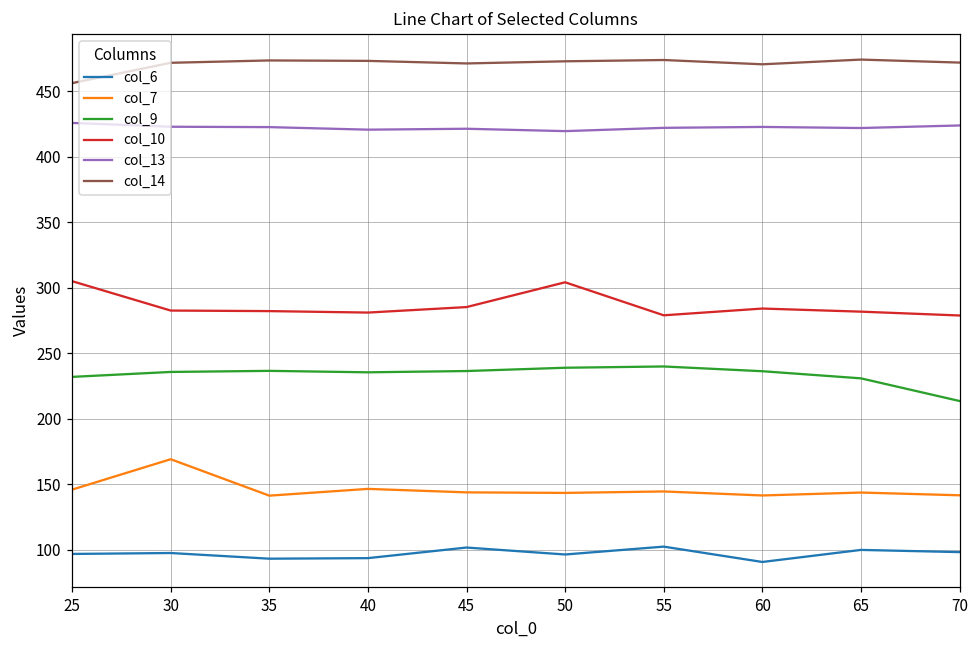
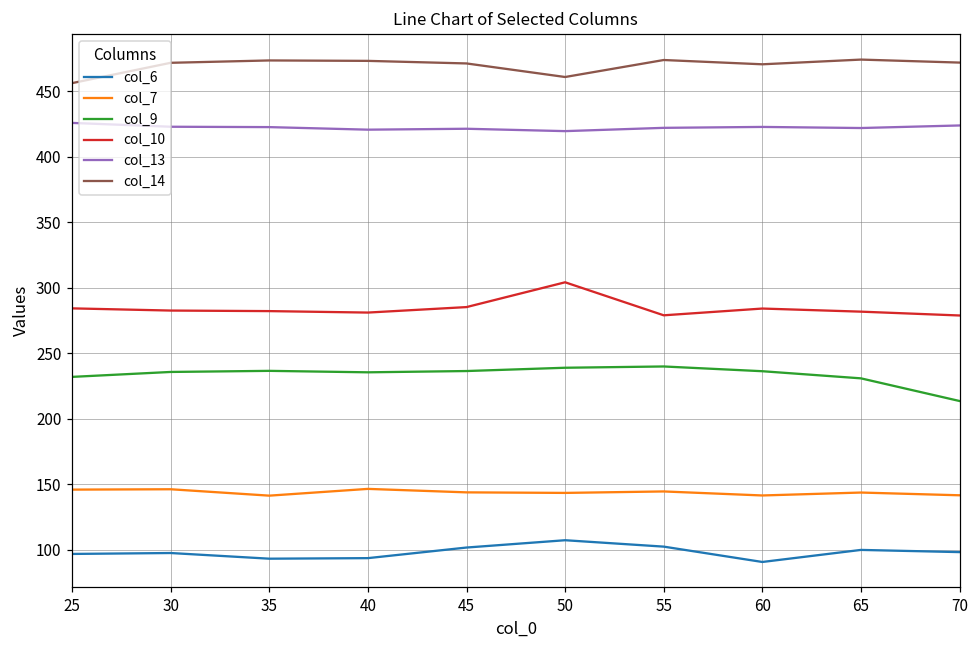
col_10, 25: 305 -> 284
col_7, 30: 169 -> 146
col_6, 50: 96 -> 107
col_14, 50: 473 -> 461
